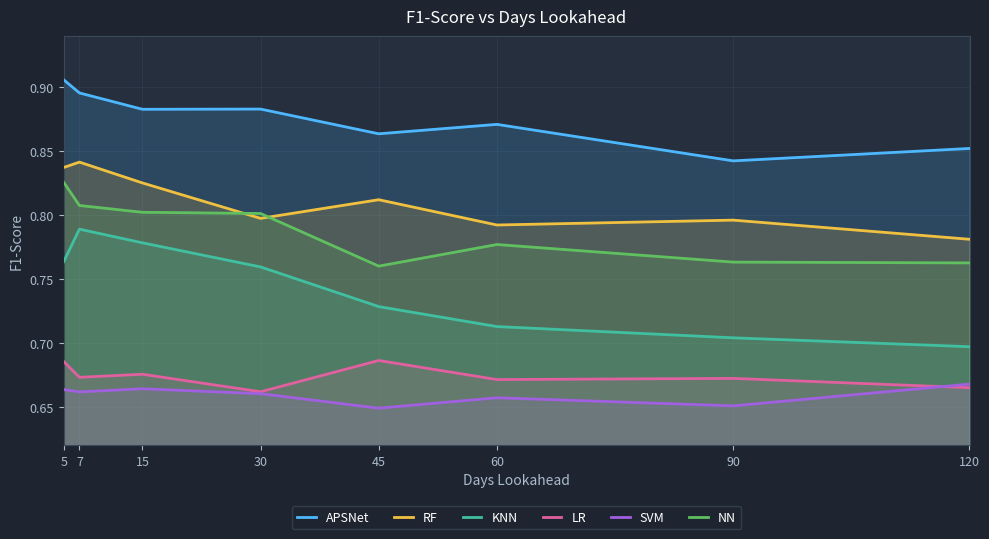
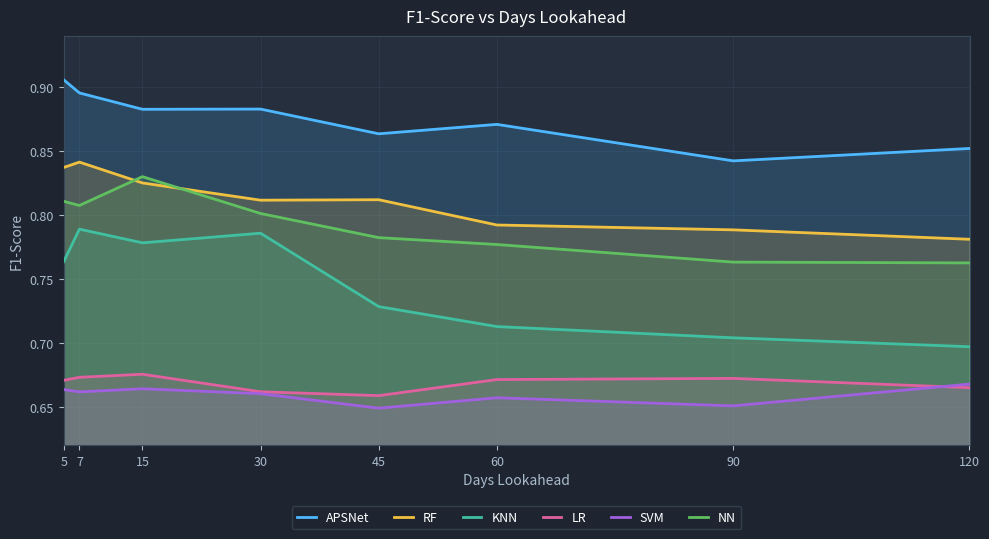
LR, 5: 0.686 -> 0.671
NN, 5: 0.826 -> 0.811
NN, 15: 0.802 -> 0.830
RF, 30: 0.797 -> 0.812
KNN, 30: 0.759 -> 0.786
LR, 45: 0.686 -> 0.659
NN, 45: 0.760 -> 0.782
RF, 90: 0.796 -> 0.788
